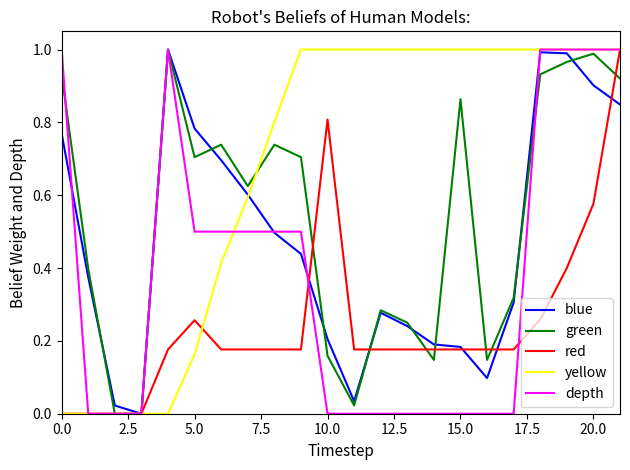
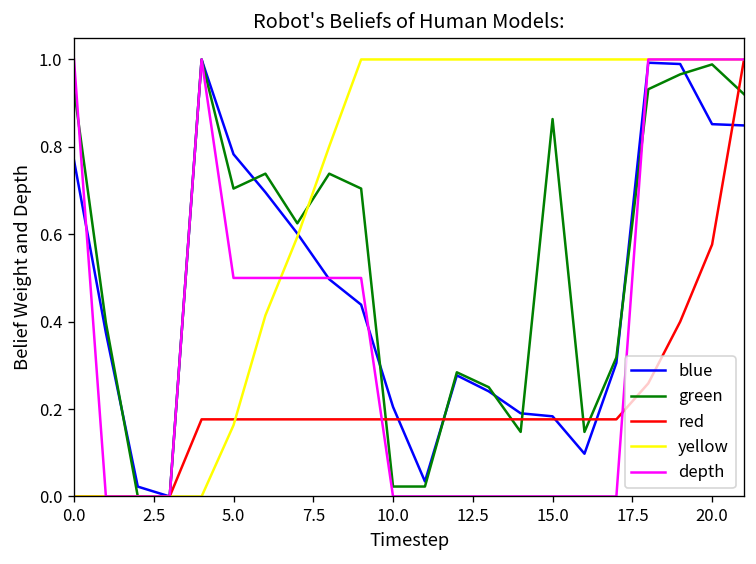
red, 5.0: 0.26 -> 0.18
green, 10.0: 0.16 -> 0.02
red, 10.0: 0.81 -> 0.18
blue, 20.0: 0.90 -> 0.85
